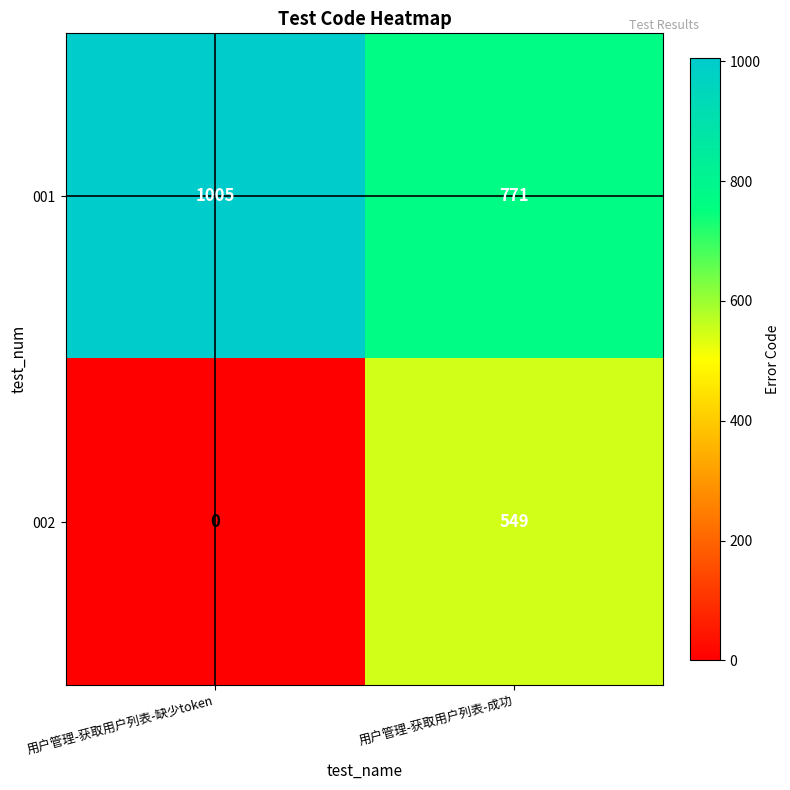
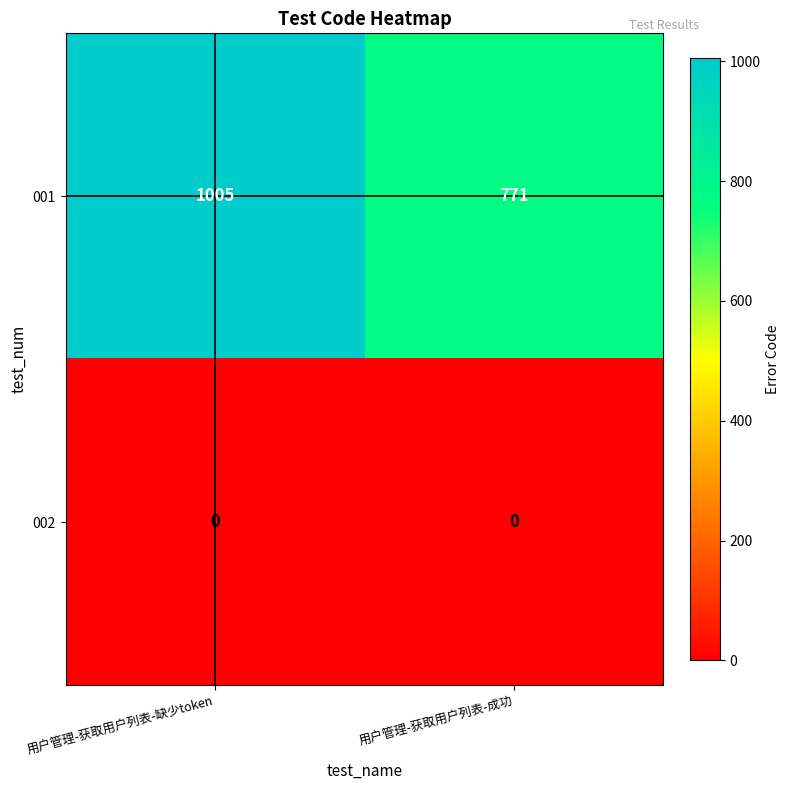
002, 用户管理-获取用户列表-成功: 549 -> 0
